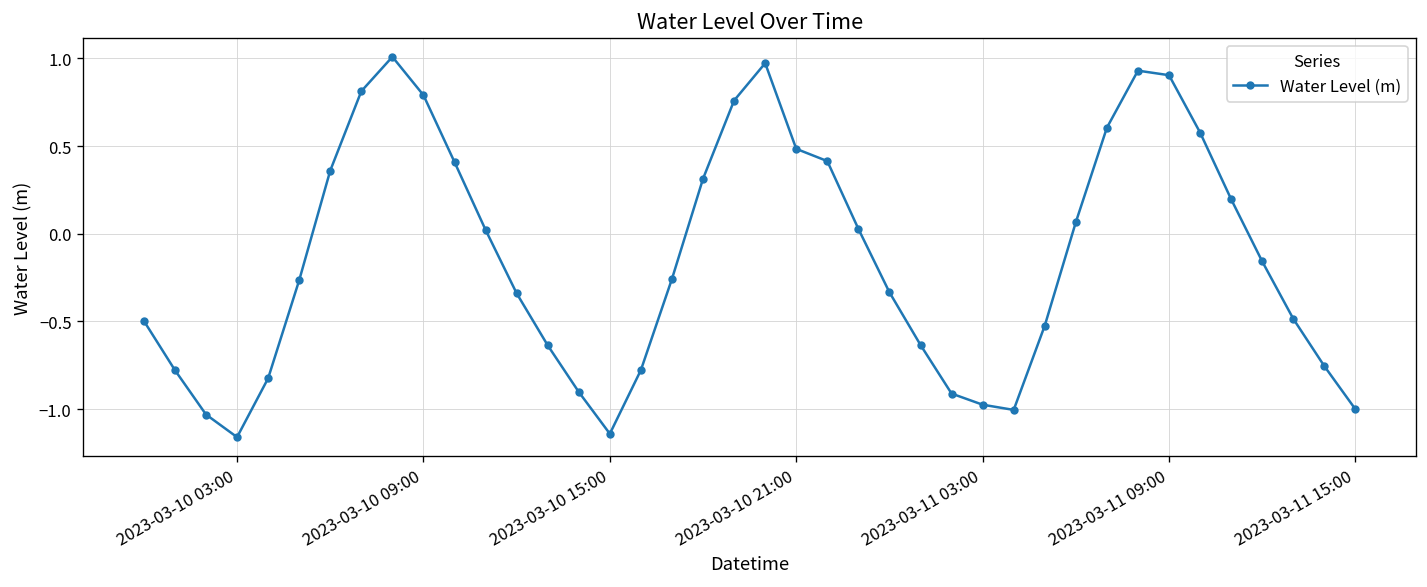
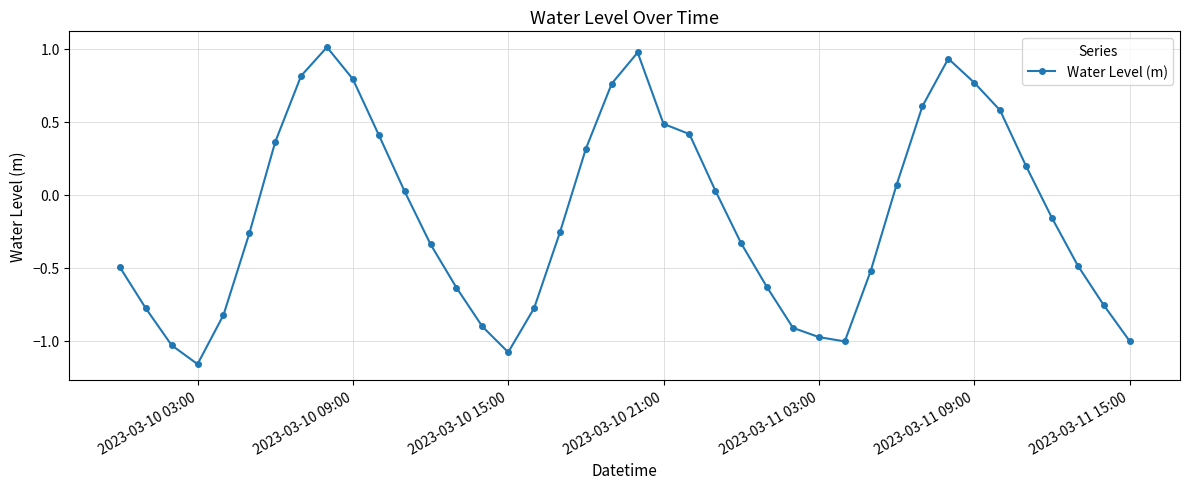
2023-03-10 15:00: -1.14 -> -1.08
2023-03-11 09:00: 0.90 -> 0.77
